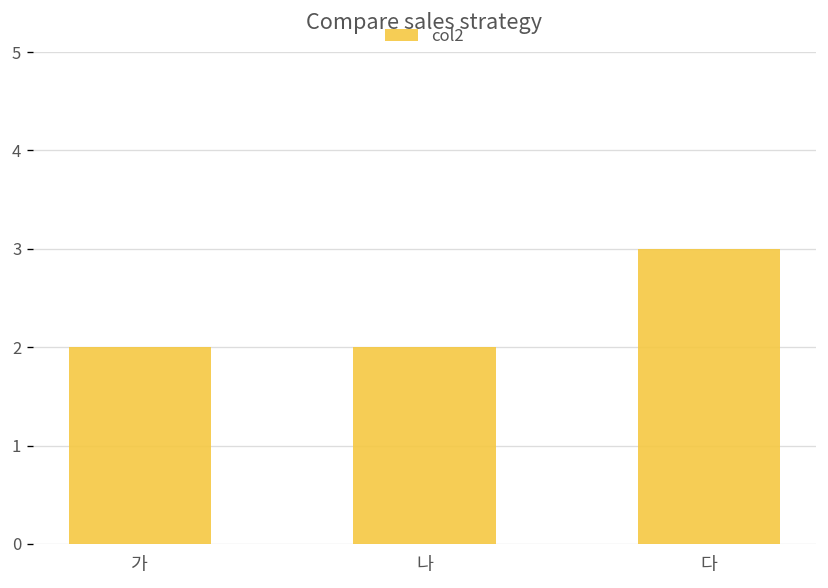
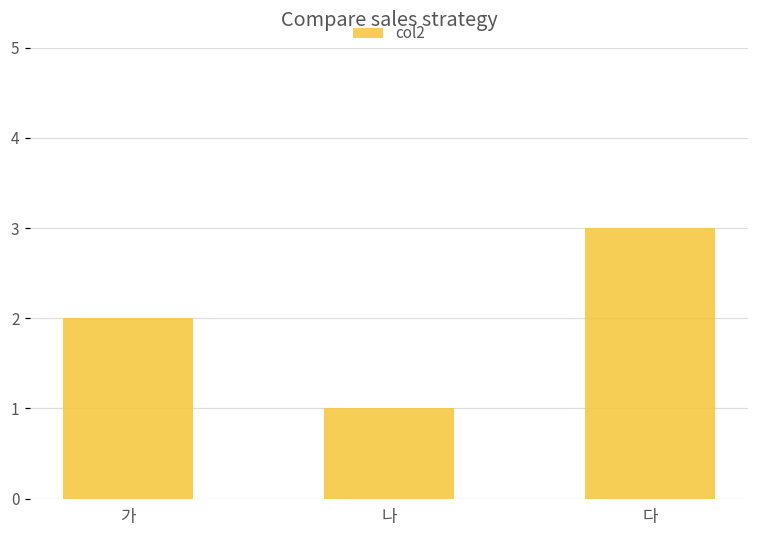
나: 2 -> 1
